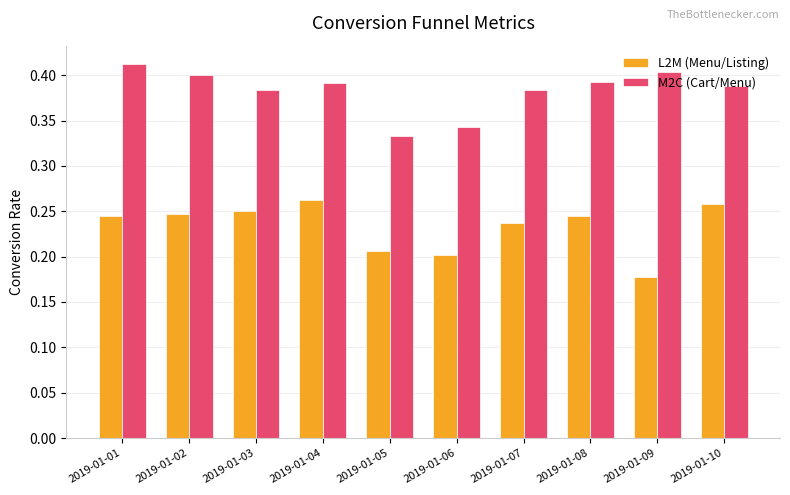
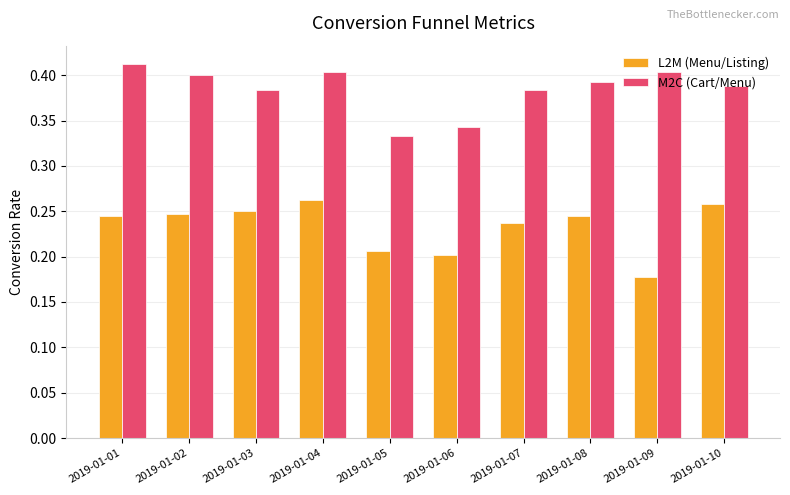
M2C (Cart/Menu), 2019-01-04: 0.39 -> 0.40
